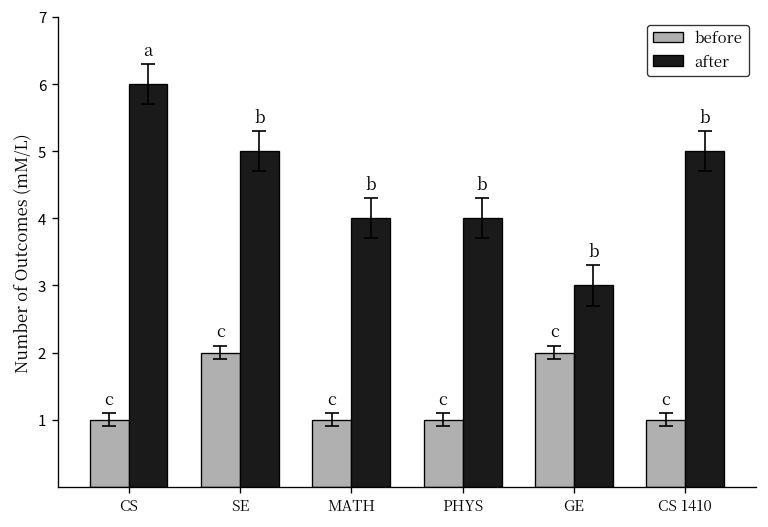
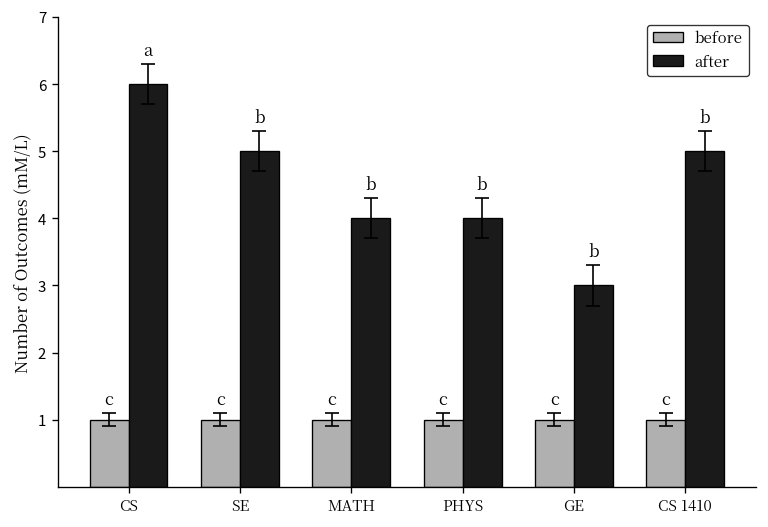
before, SE: 2 -> 1
before, GE: 2 -> 1
